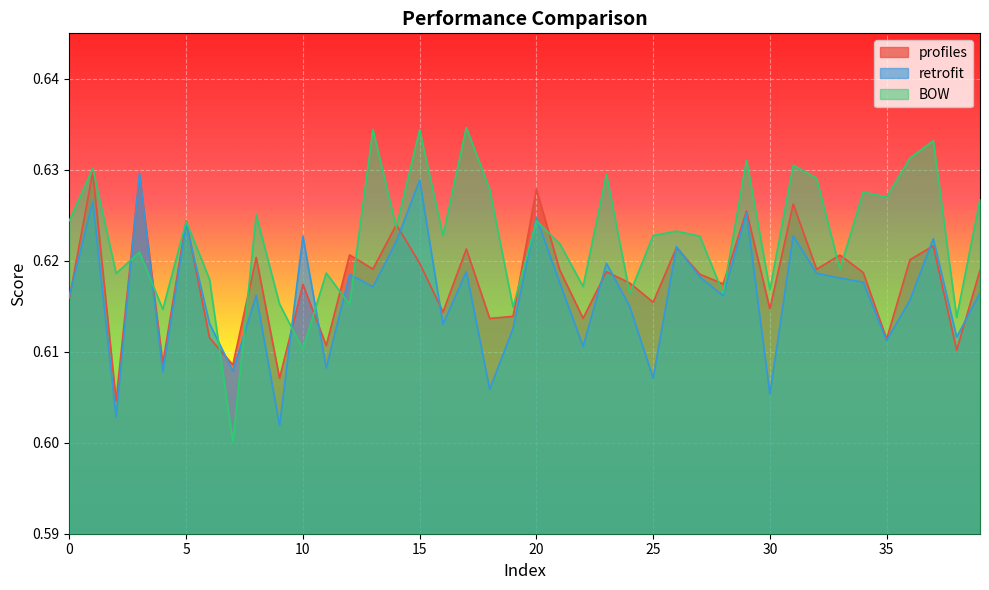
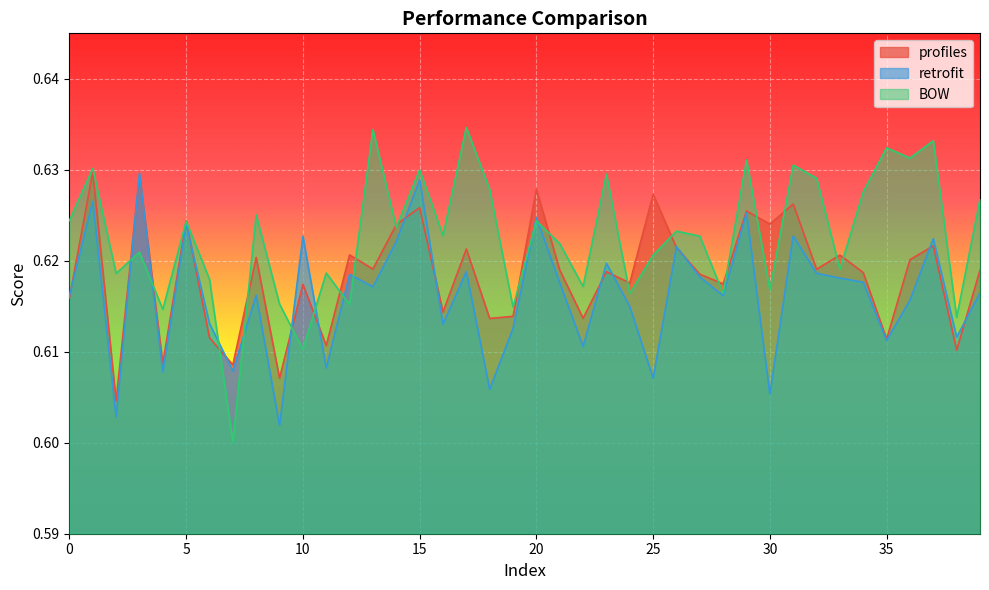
profiles, 15: 0.620 -> 0.626
BOW, 15: 0.634 -> 0.630
profiles, 25: 0.615 -> 0.627
BOW, 25: 0.623 -> 0.621
profiles, 30: 0.615 -> 0.624
BOW, 35: 0.627 -> 0.632
